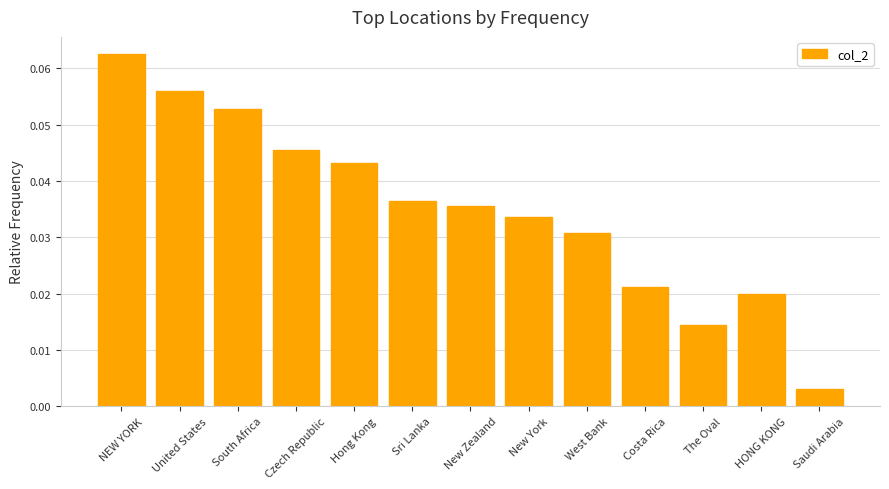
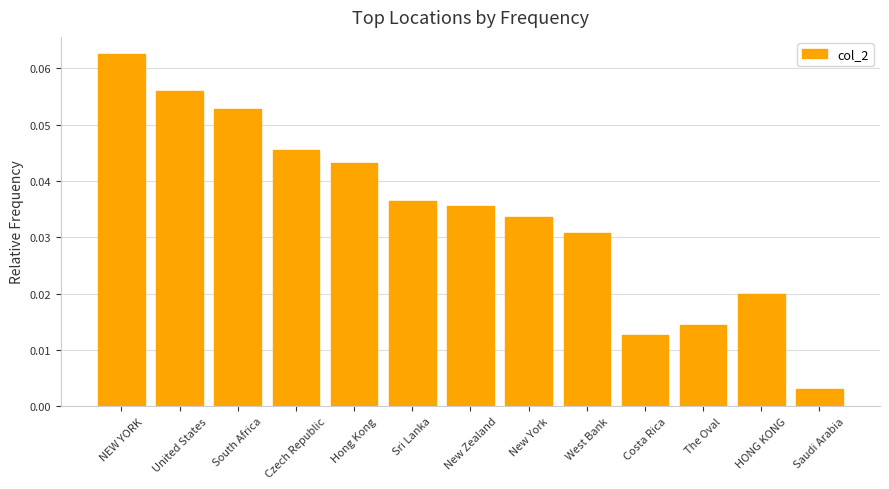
Costa Rica: 0.021 -> 0.013
